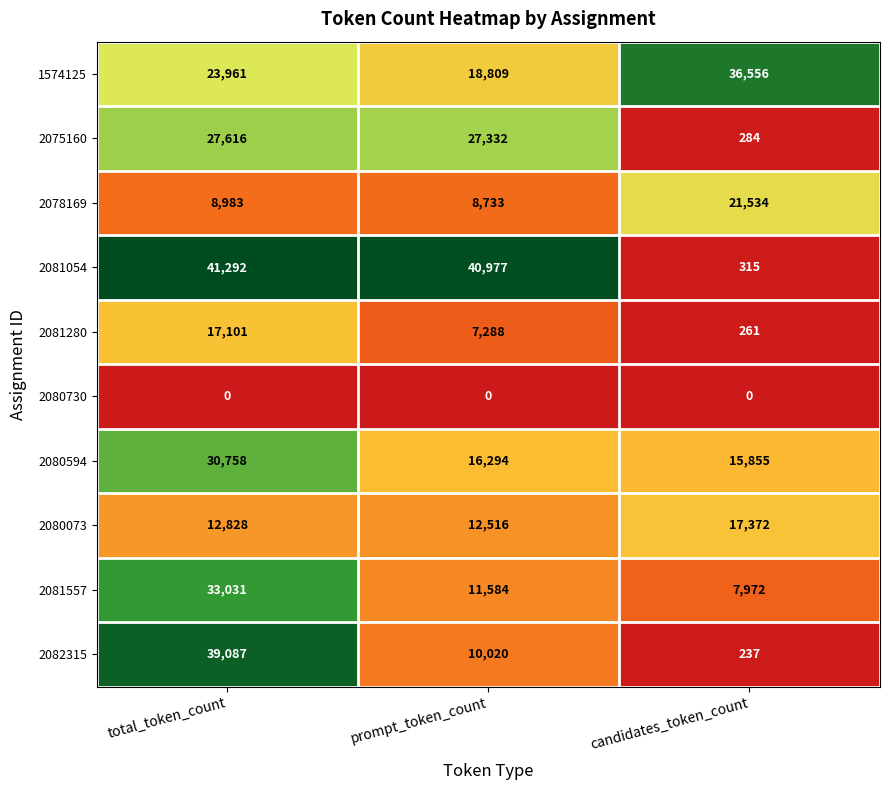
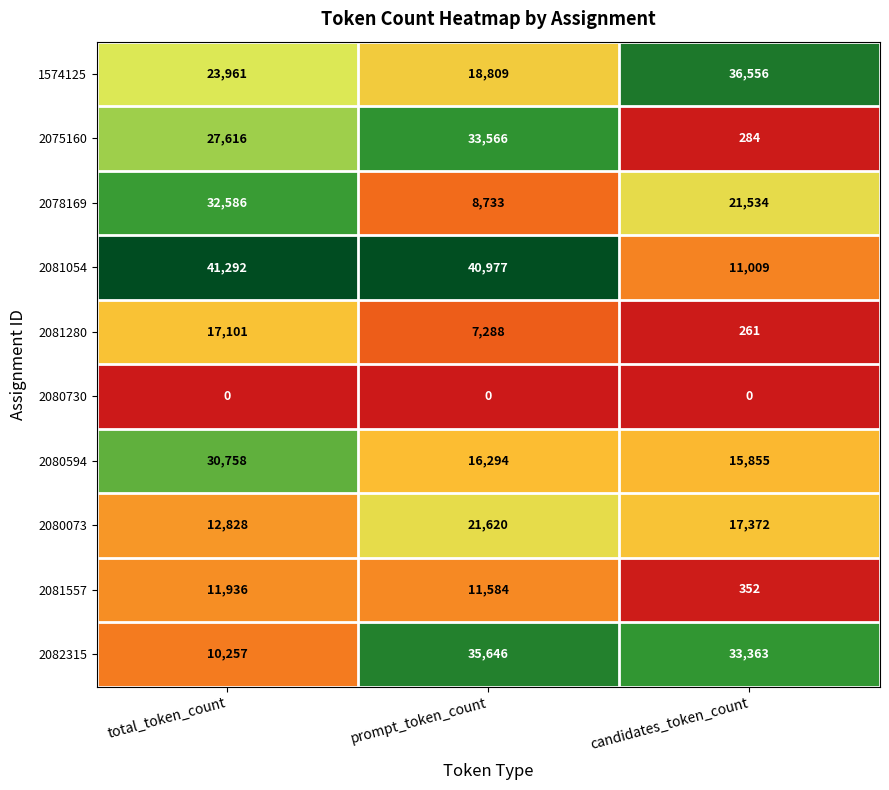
2075160, prompt_token_count: 27,332 -> 33,566
2078169, total_token_count: 8,983 -> 32,586
2081054, candidates_token_count: 315 -> 11,009
2080073, prompt_token_count: 12,516 -> 21,620
2081557, total_token_count: 33,031 -> 11,936
2081557, candidates_token_count: 7,972 -> 352
2082315, total_token_count: 39,087 -> 10,257
2082315, prompt_token_count: 10,020 -> 35,646
2082315, candidates_token_count: 237 -> 33,363
